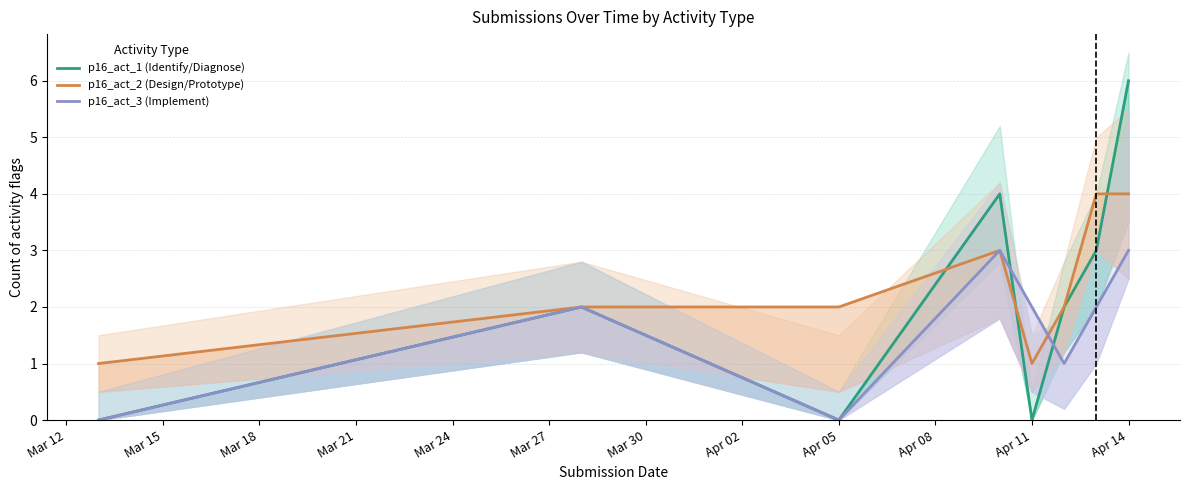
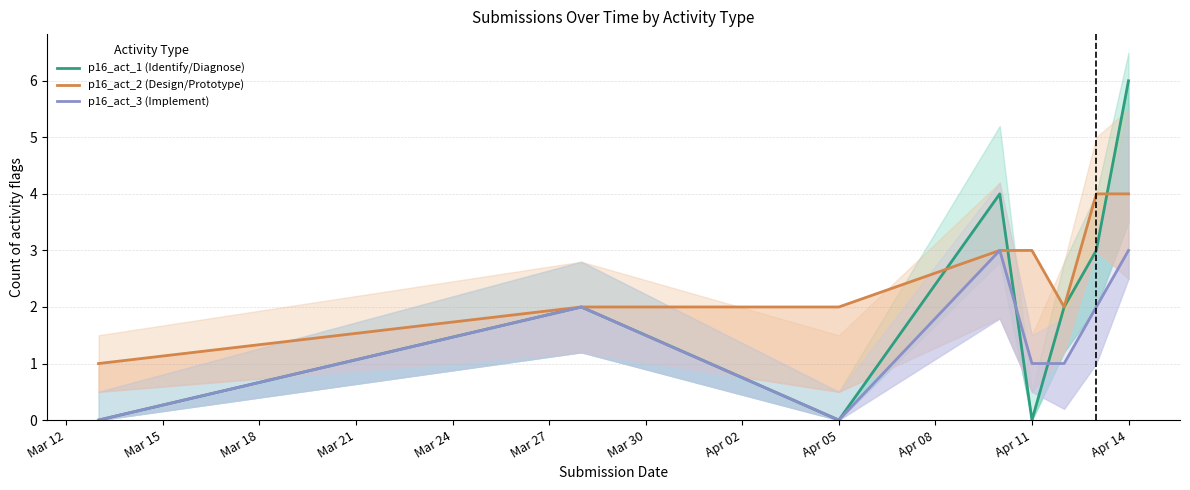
p16_act_2 (Design/Prototype), Apr 11: 1 -> 3
p16_act_3 (Implement), Apr 11: 2 -> 1
